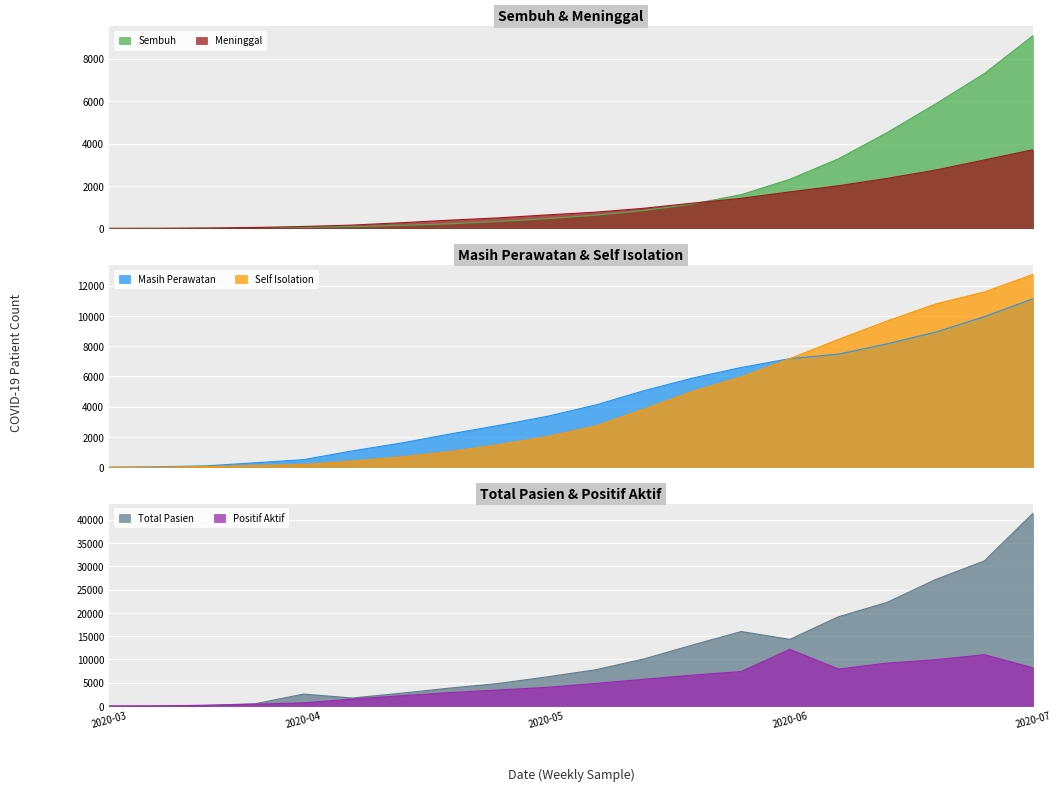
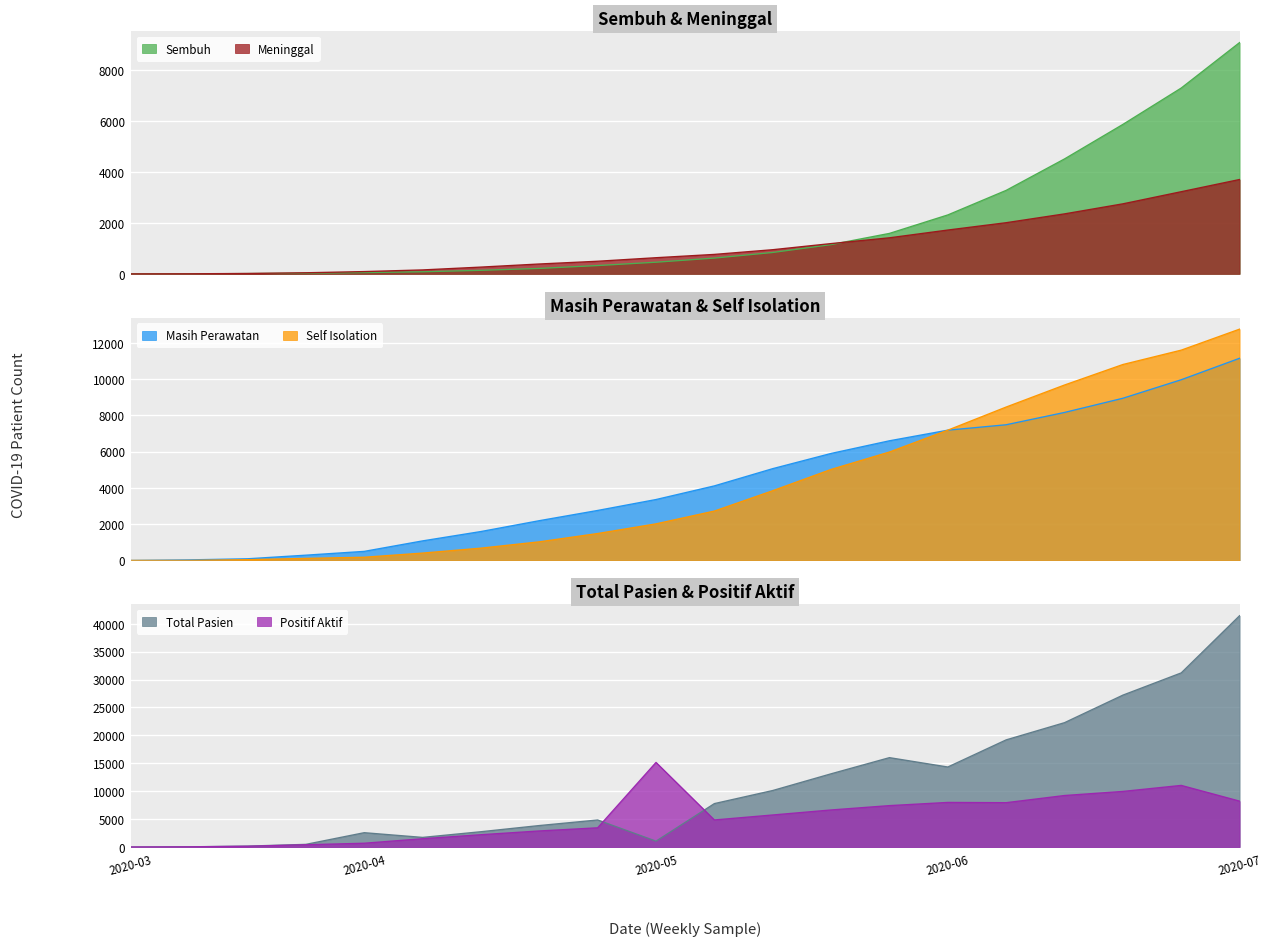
Total Pasien & Positif Aktif, Total Pasien, 2020-05: 6000 -> 1000
Total Pasien & Positif Aktif, Positif Aktif, 2020-05: 4000 -> 15000
Total Pasien & Positif Aktif, Positif Aktif, 2020-06: 12000 -> 8000
